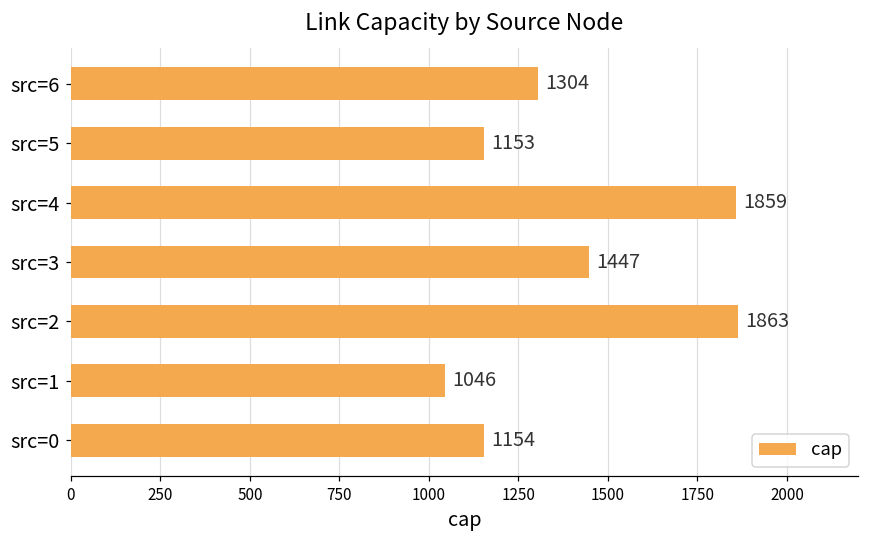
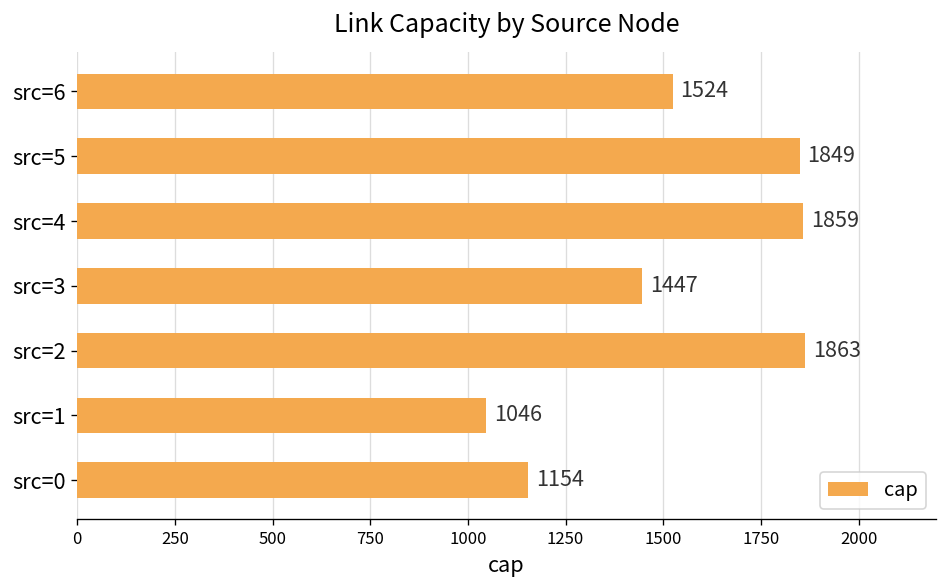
src=6: 1304 -> 1524
src=5: 1153 -> 1849
